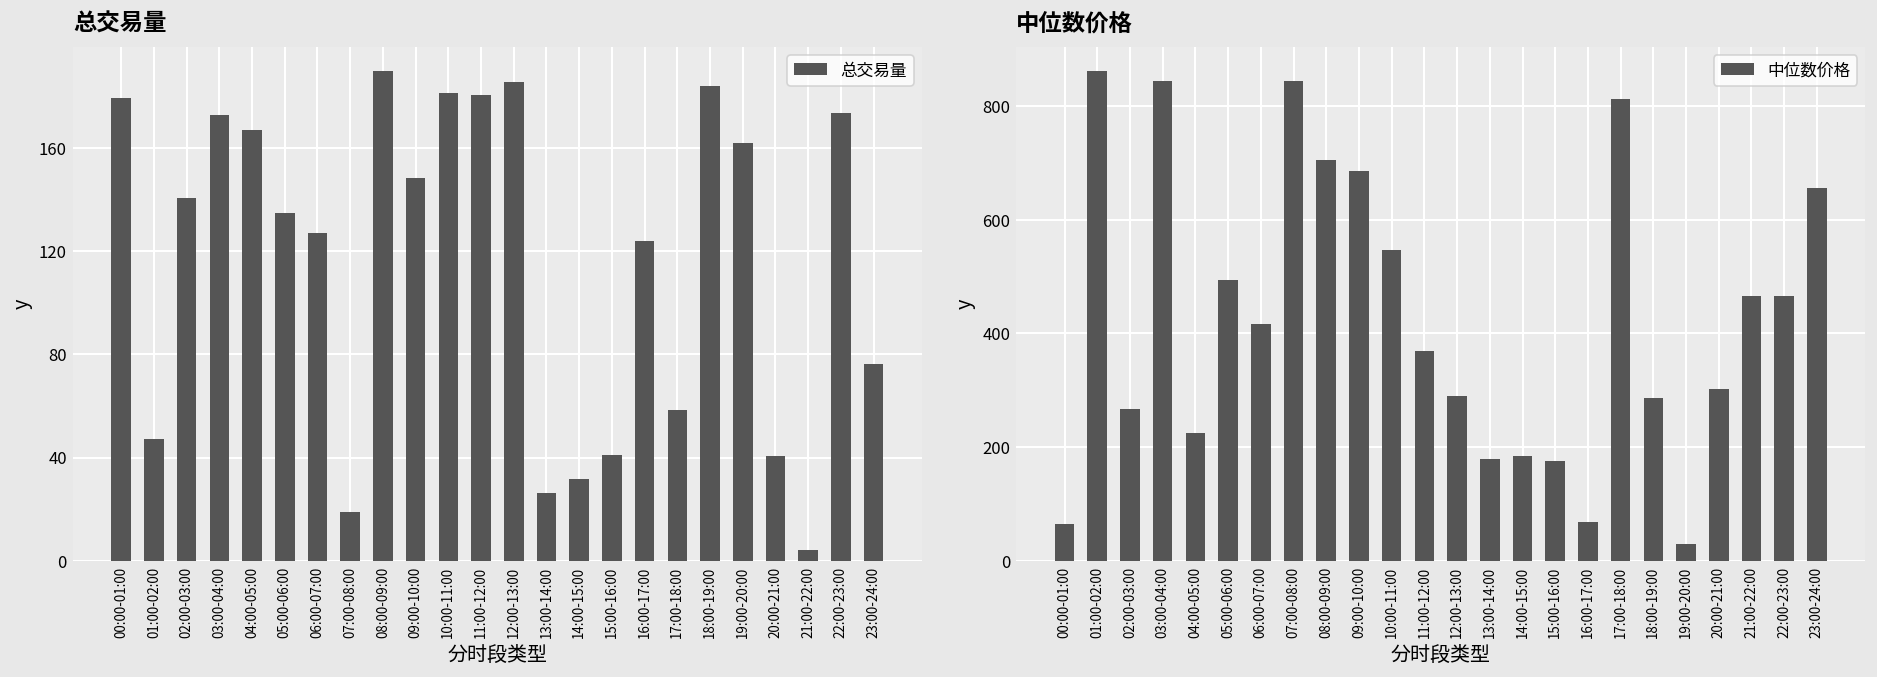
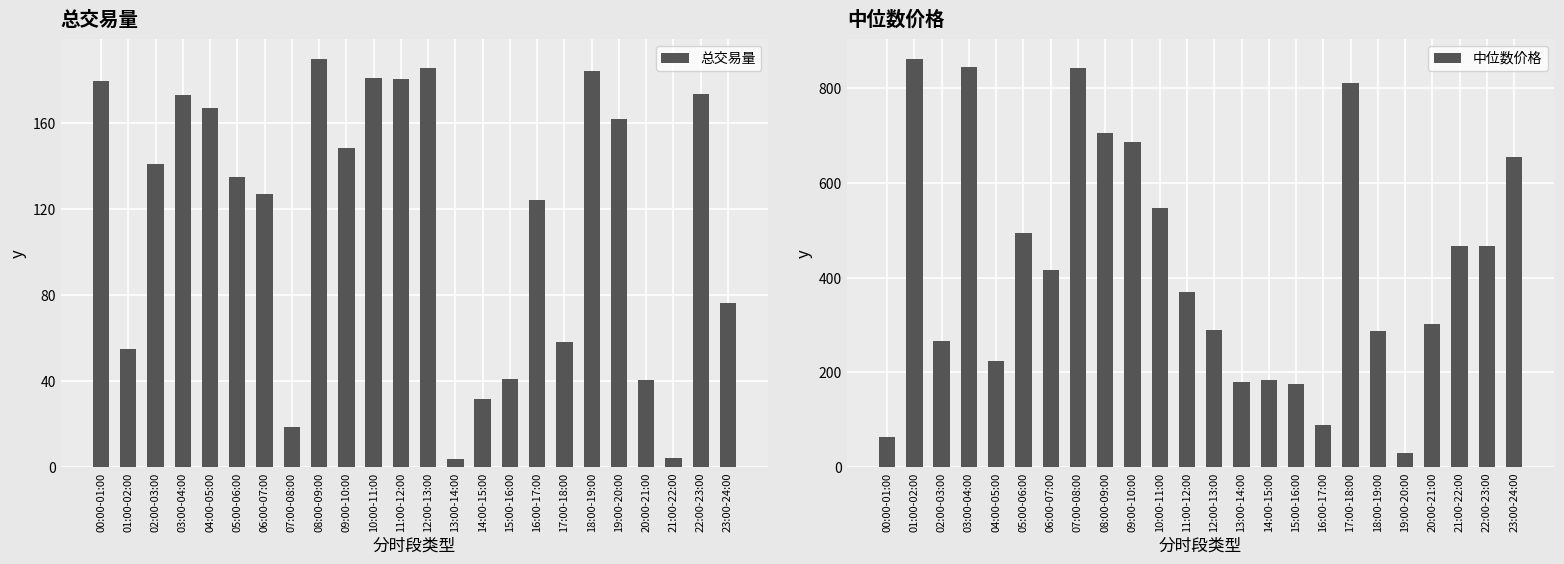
总交易量, 01:00-02:00: 47 -> 55
总交易量, 13:00-14:00: 26 -> 4
中位数价格, 16:00-17:00: 70 -> 90
